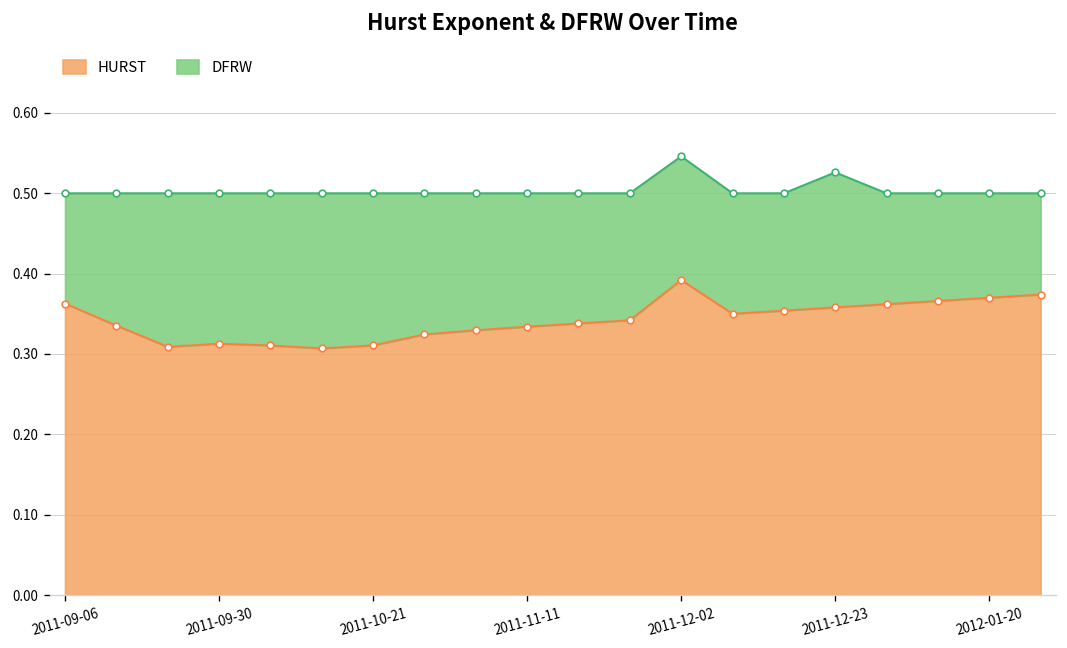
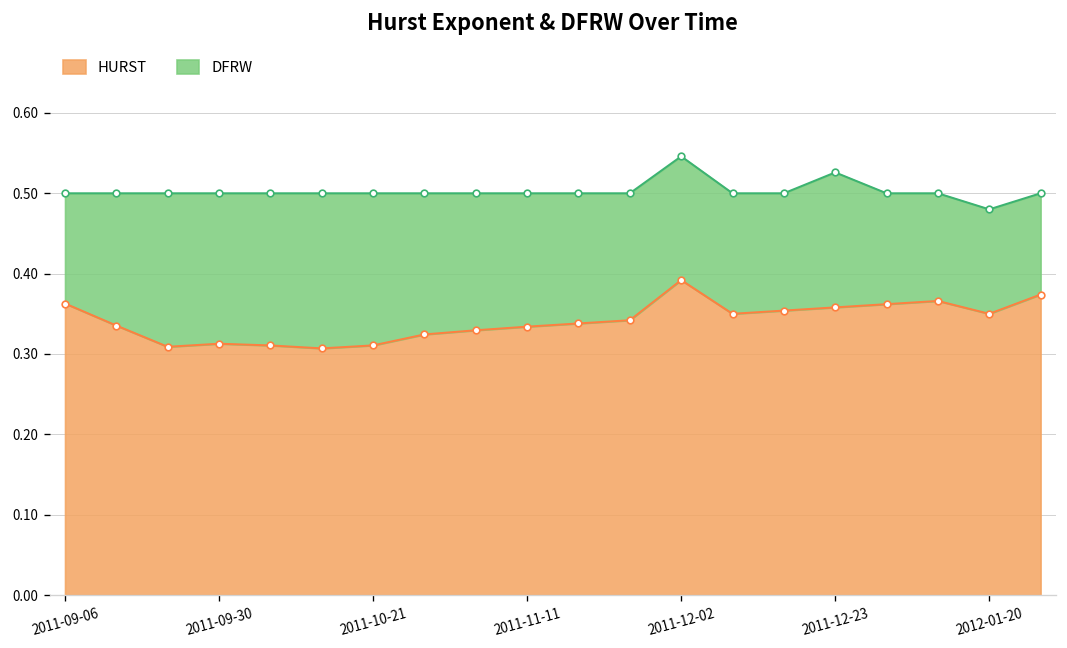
HURST, 2012-01-20: 0.37 -> 0.35
